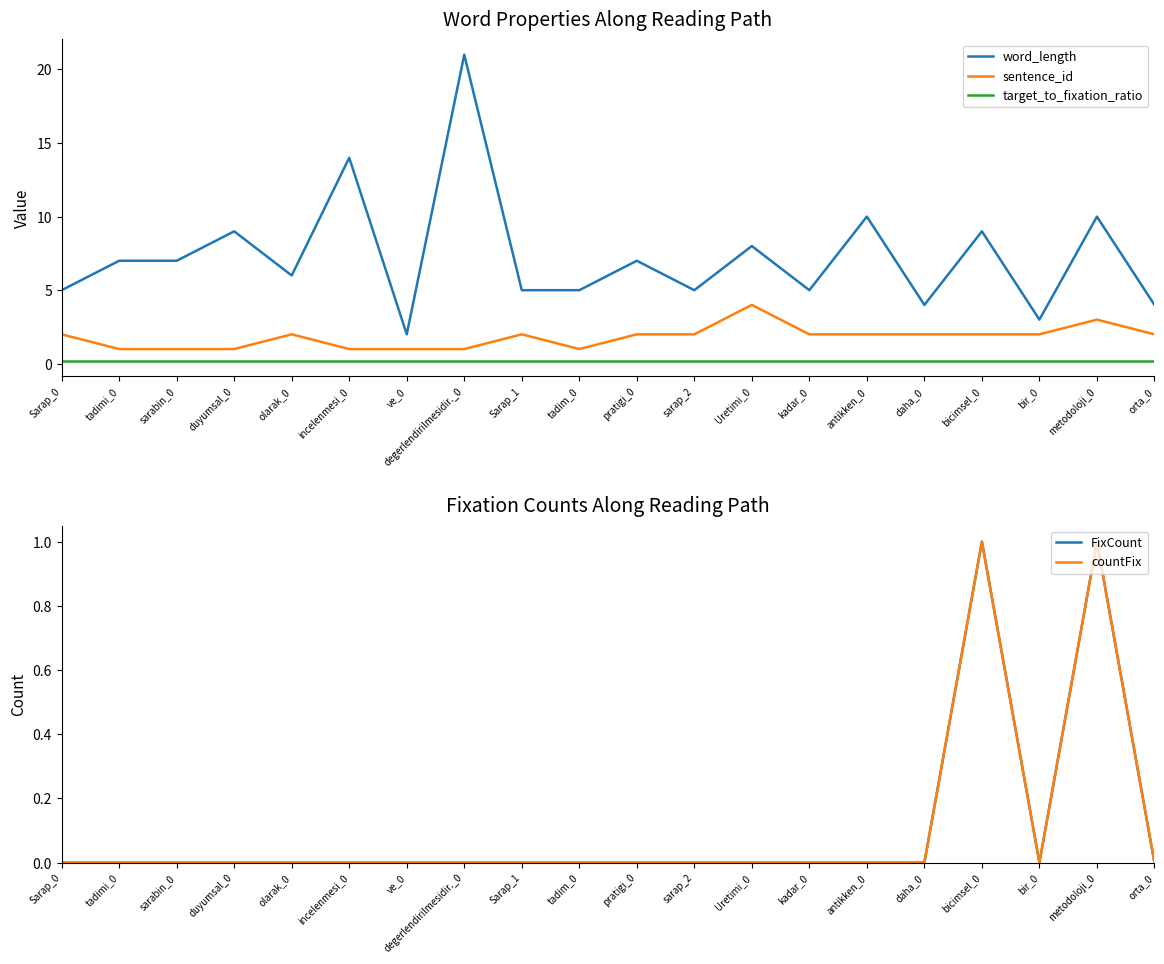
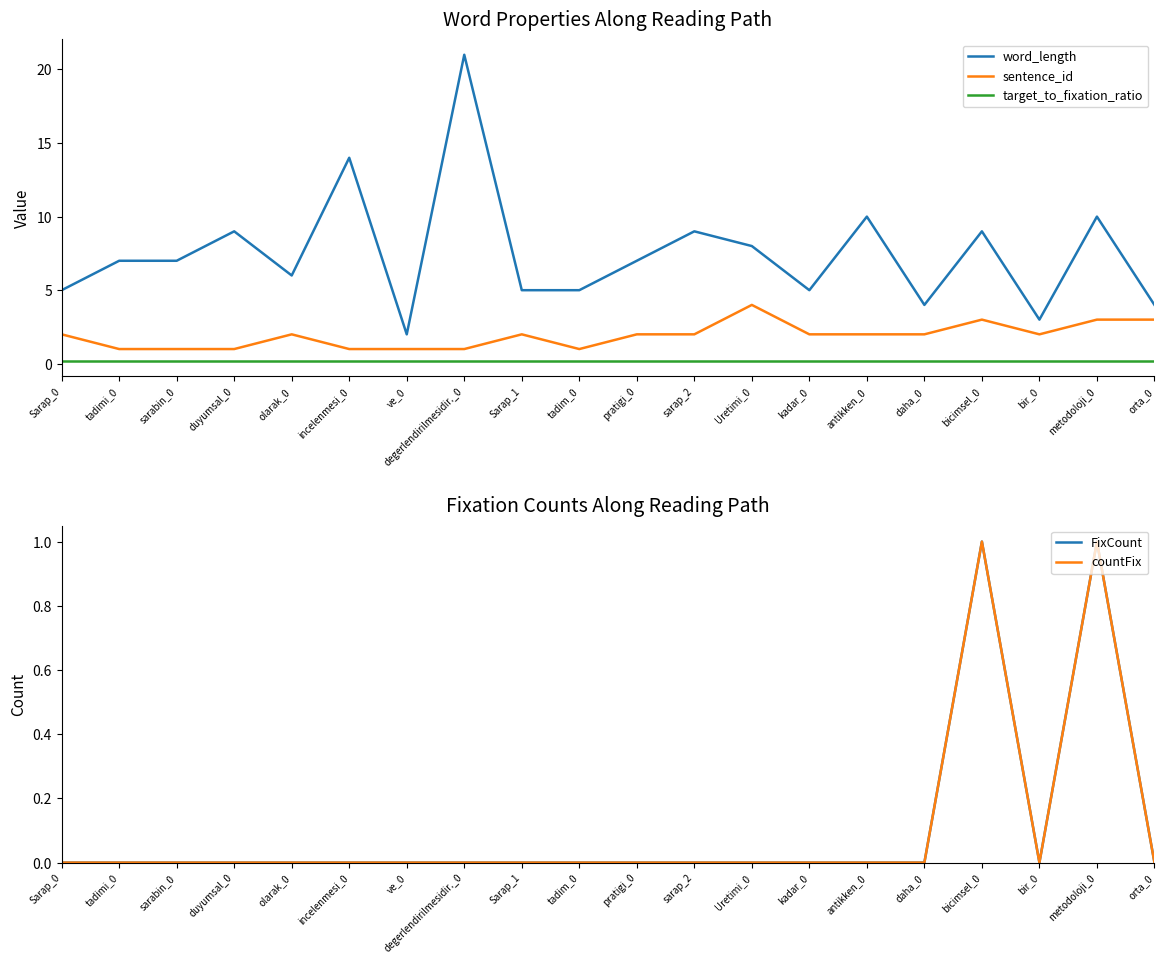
Word Properties Along Reading Path, word_length, sarap_2: 5 -> 9
Word Properties Along Reading Path, sentence_id, bicimsel_0: 2 -> 3
Word Properties Along Reading Path, sentence_id, orta_0: 2 -> 3
